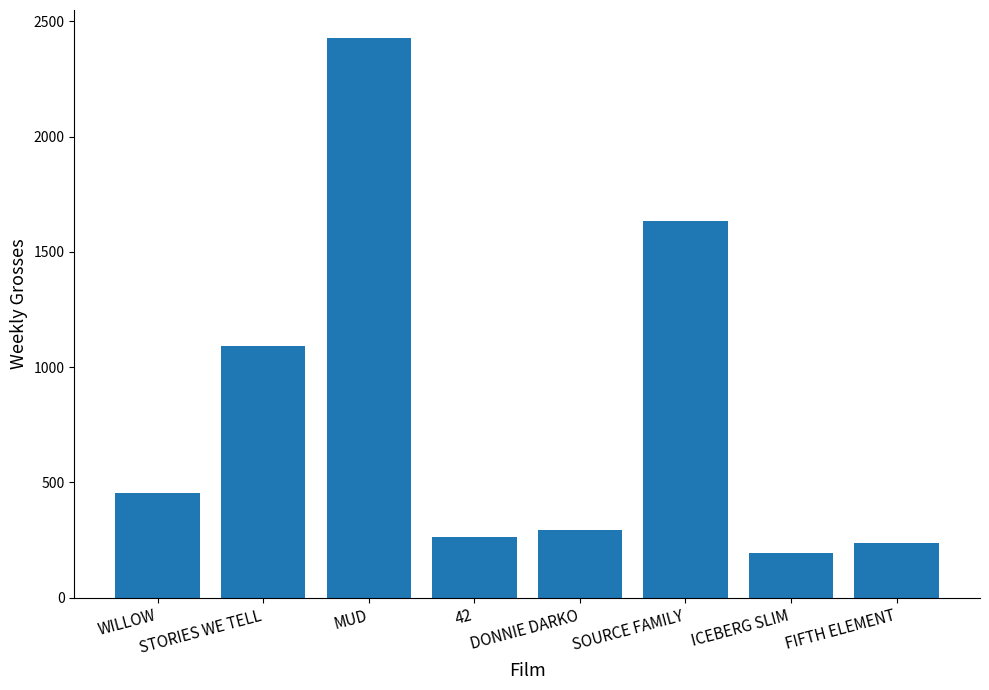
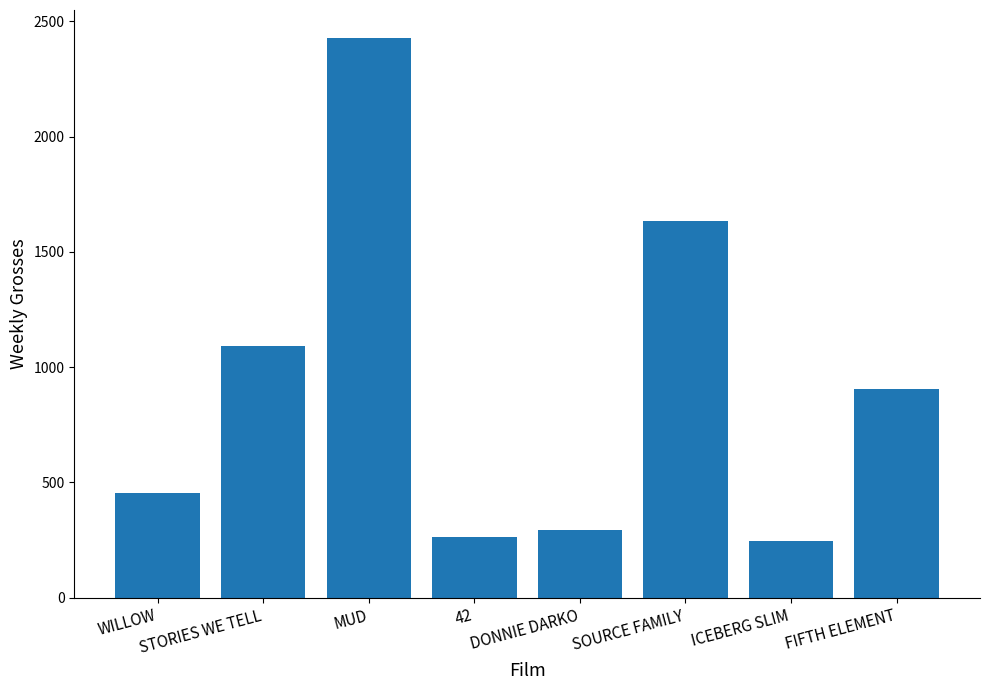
ICEBERG SLIM: 200 -> 250
FIFTH ELEMENT: 240 -> 910
